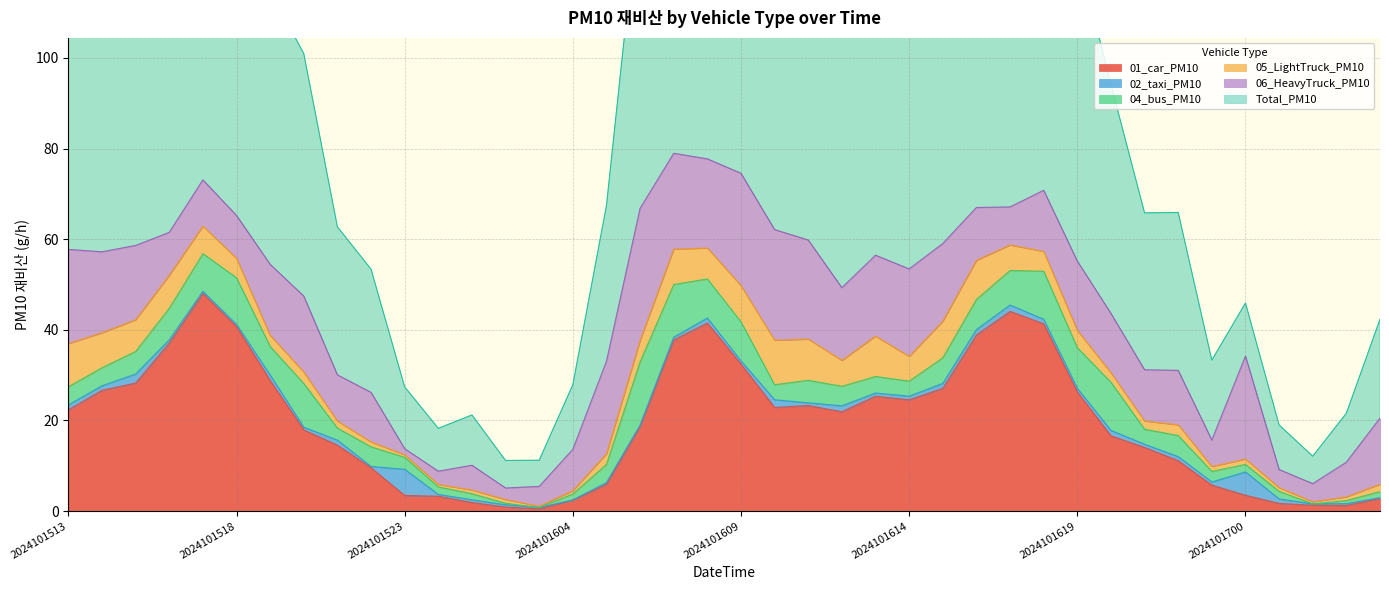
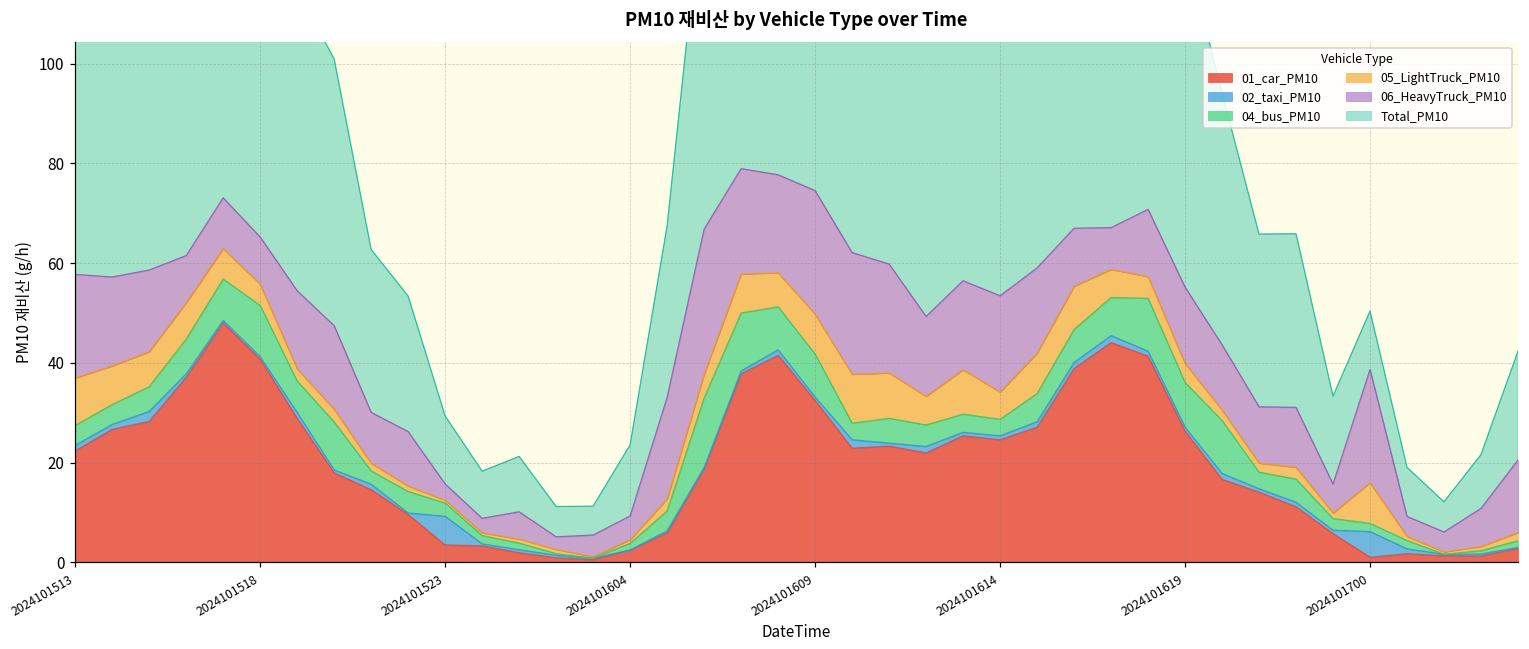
06_HeavyTruck_PM10, 2024101523: 1 -> 3
06_HeavyTruck_PM10, 2024101604: 9 -> 5
01_car_PM10, 2024101700: 4 -> 1
05_LightTruck_PM10, 2024101700: 1 -> 8
